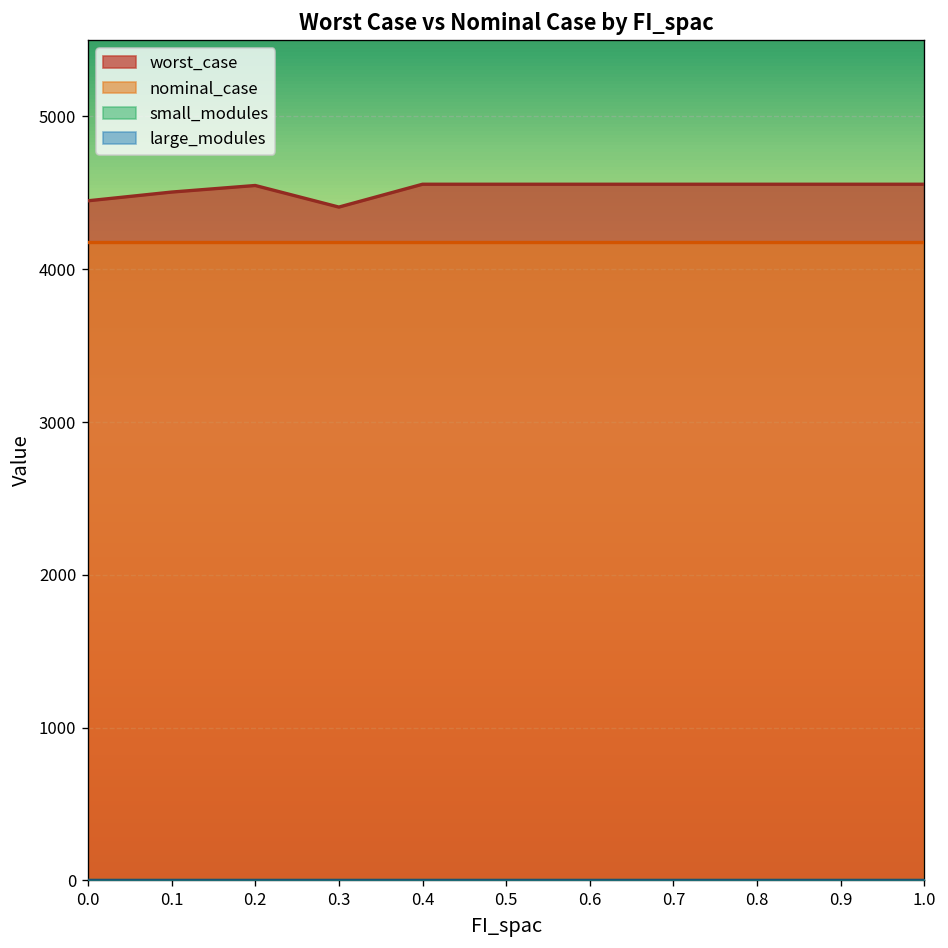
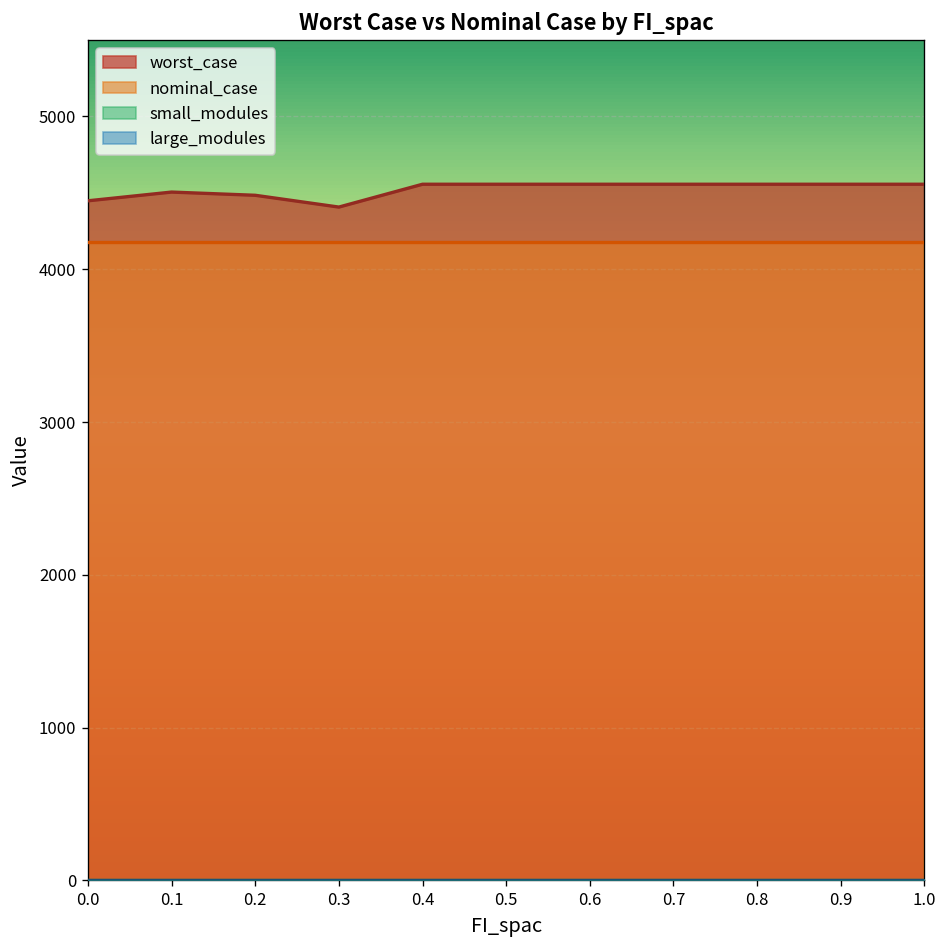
worst_case, 0.2: 4550 -> 4480
